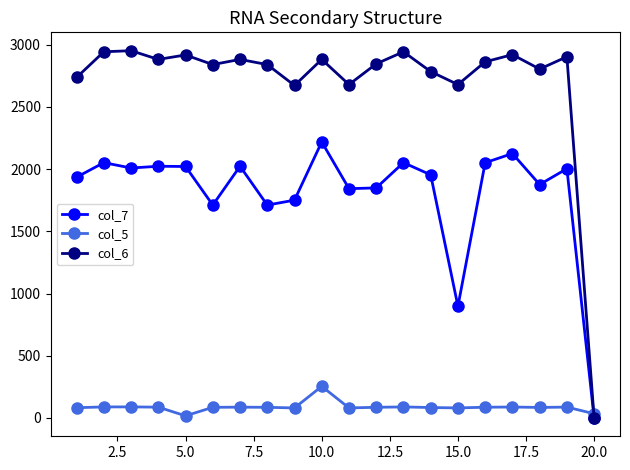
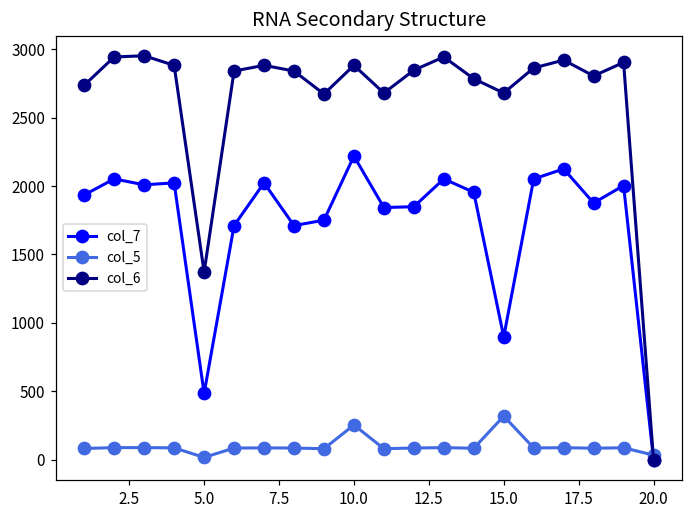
col_7, 5.0: 2020 -> 480
col_6, 5.0: 2920 -> 1370
col_5, 15.0: 80 -> 320
